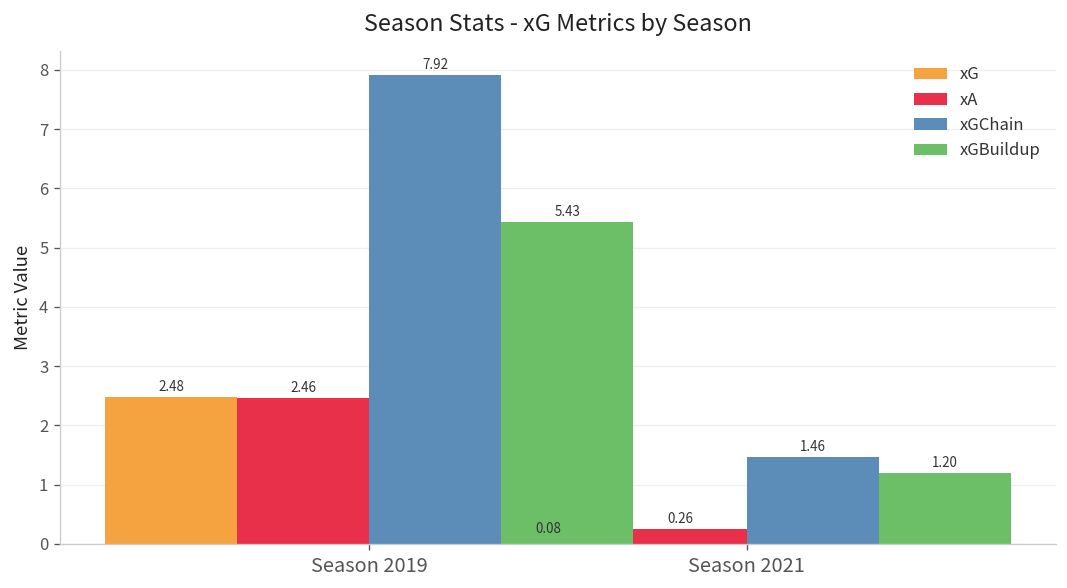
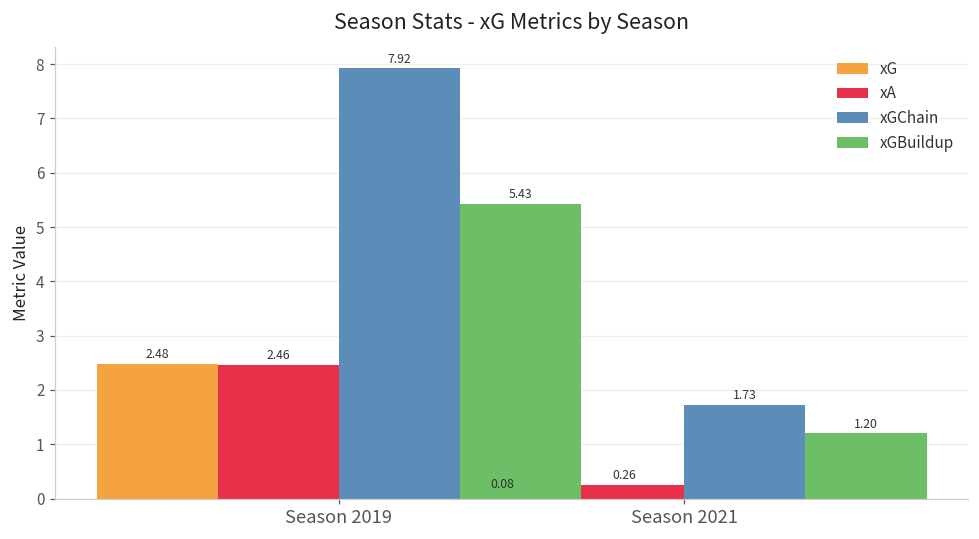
xGChain, Season 2021: 1.46 -> 1.73
